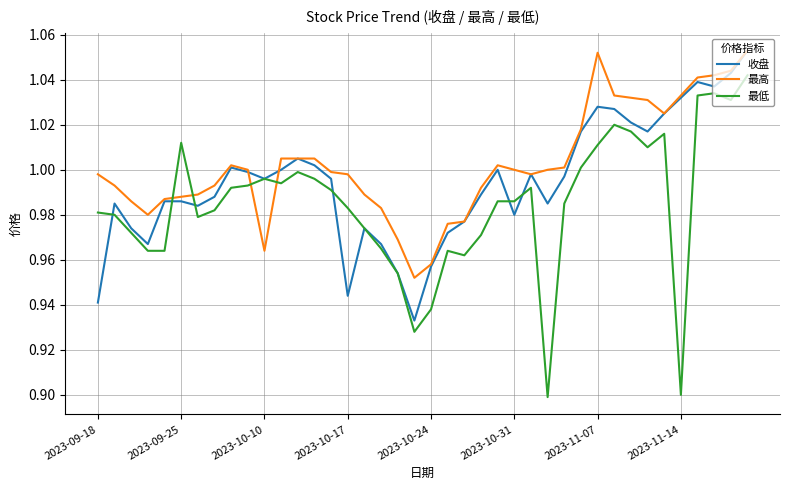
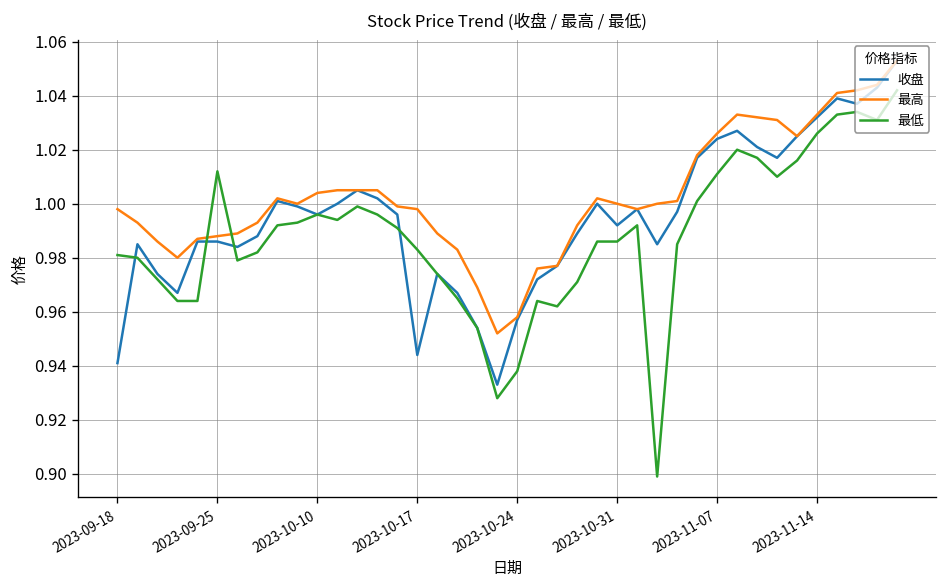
最高, 2023-10-10: 0.964 -> 1.004
收盘, 2023-10-31: 0.980 -> 0.992
收盘, 2023-11-07: 1.028 -> 1.024
最高, 2023-11-07: 1.052 -> 1.026
最低, 2023-11-14: 0.900 -> 1.026
